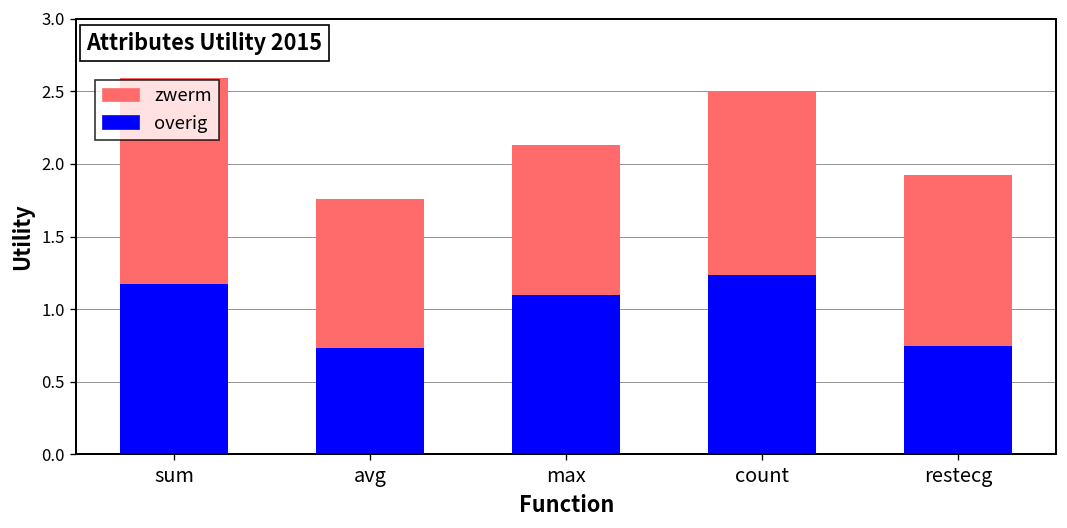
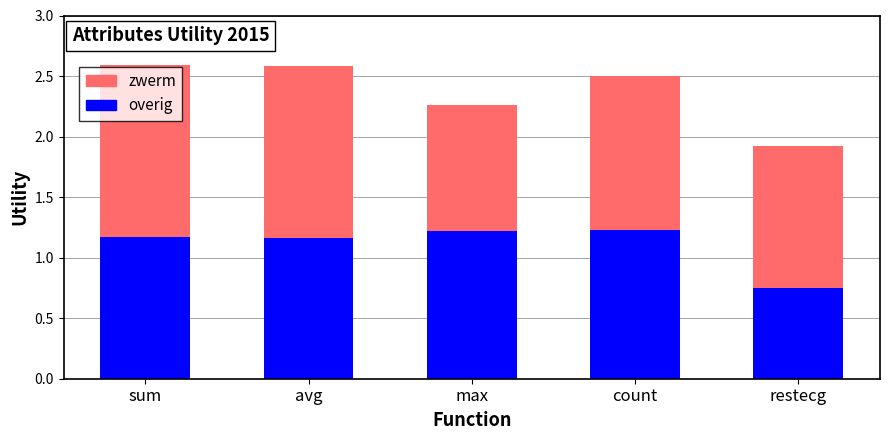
overig, avg: 0.73 -> 1.16
zwerm, avg: 1.03 -> 1.41
overig, max: 1.09 -> 1.22
